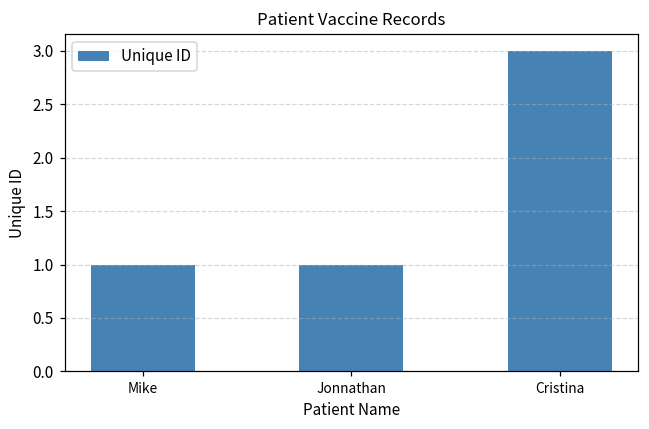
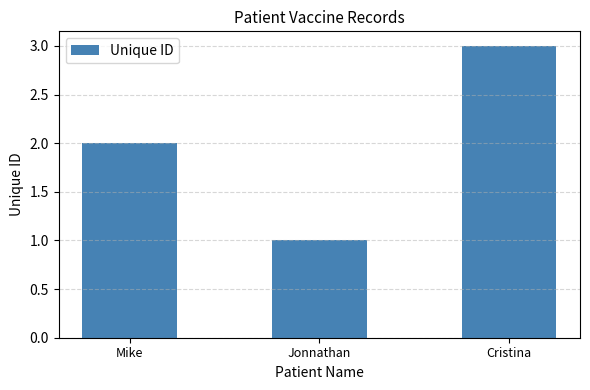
Mike: 1 -> 2
